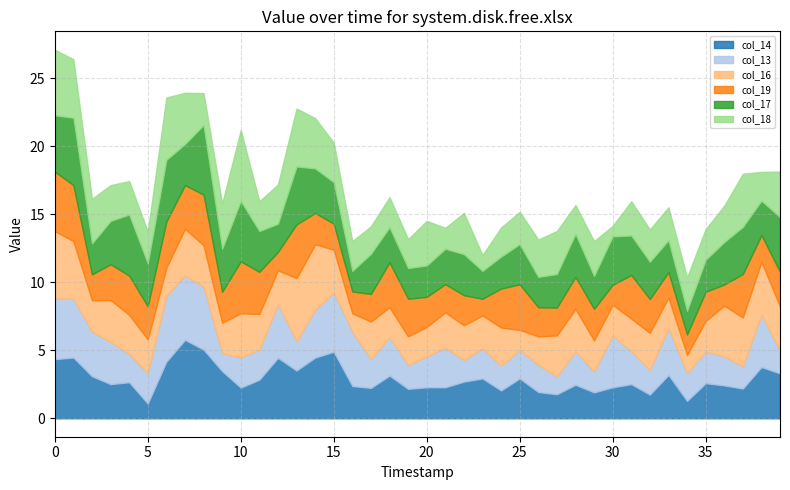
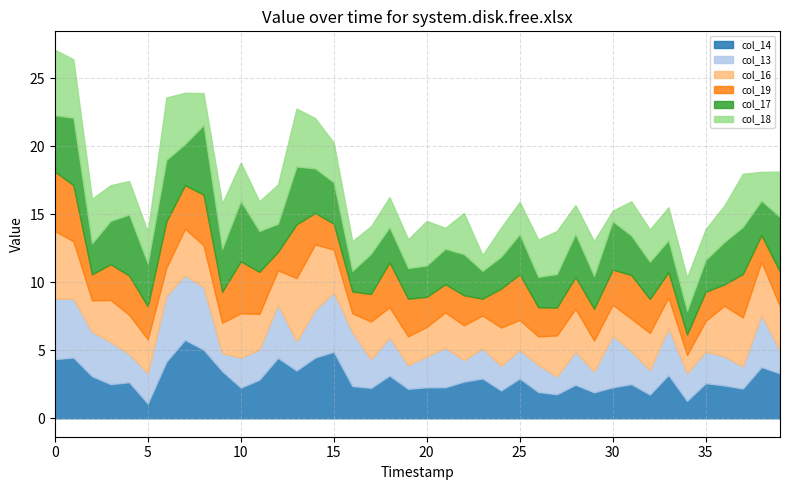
col_18, 10: 5.2 -> 2.8
col_16, 25: 1.5 -> 2.2
col_19, 30: 1.5 -> 2.6
